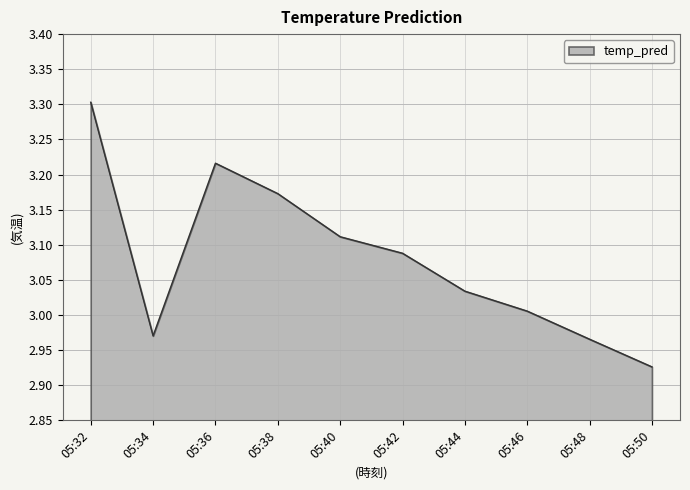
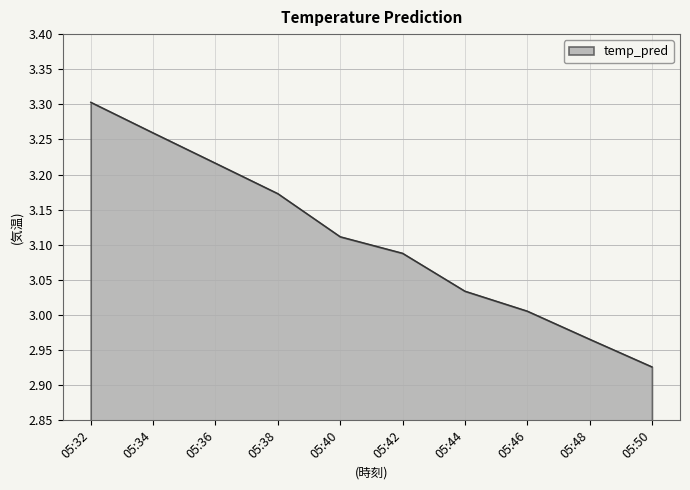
05:34: 2.97 -> 3.26
